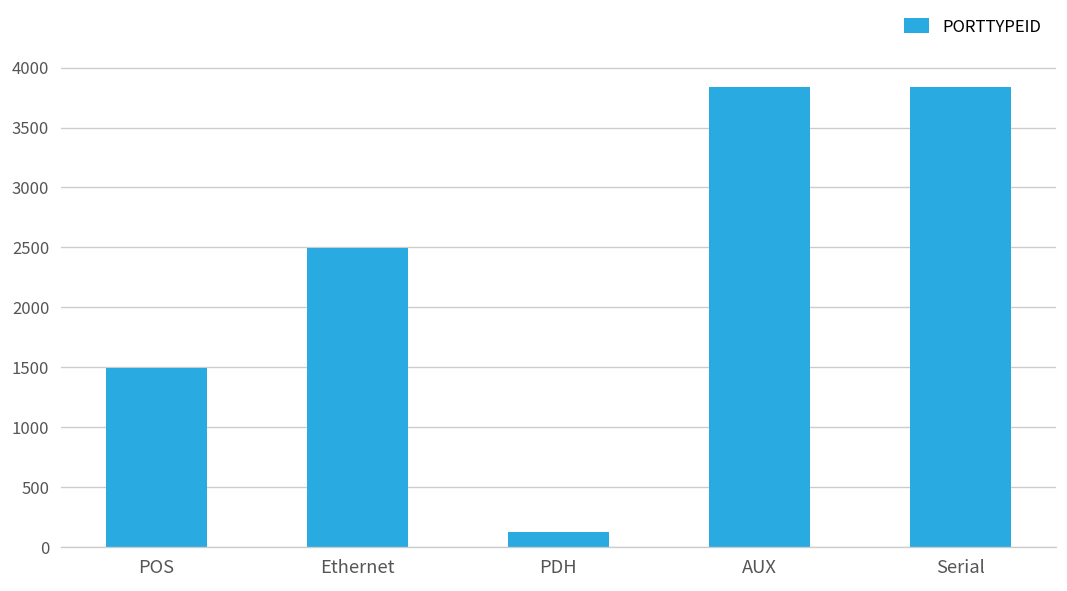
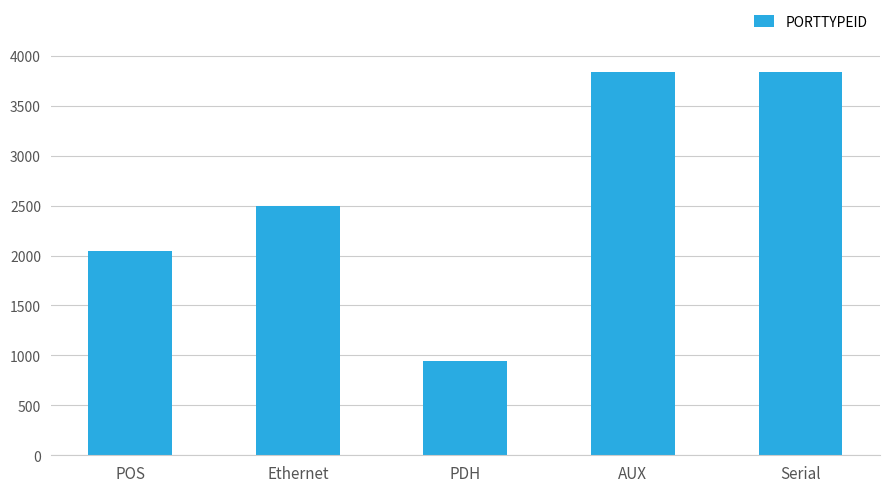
POS: 1500 -> 2000
PDH: 100 -> 900
